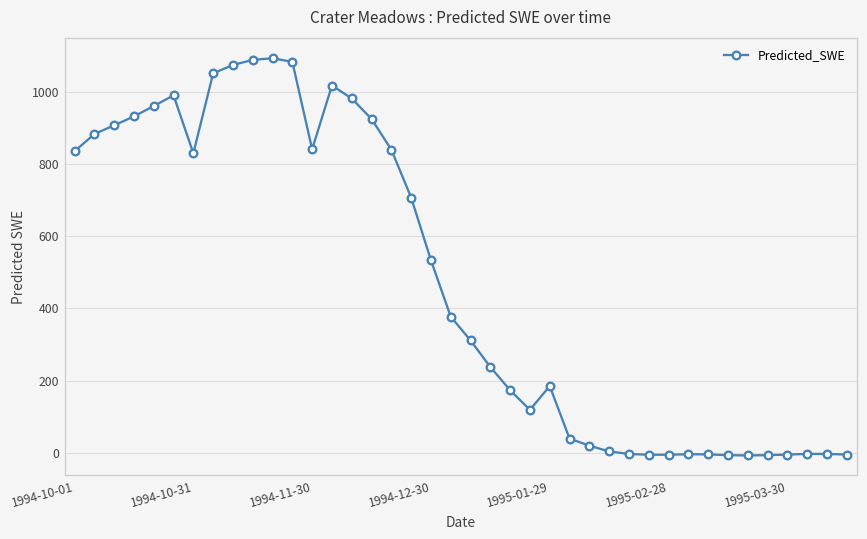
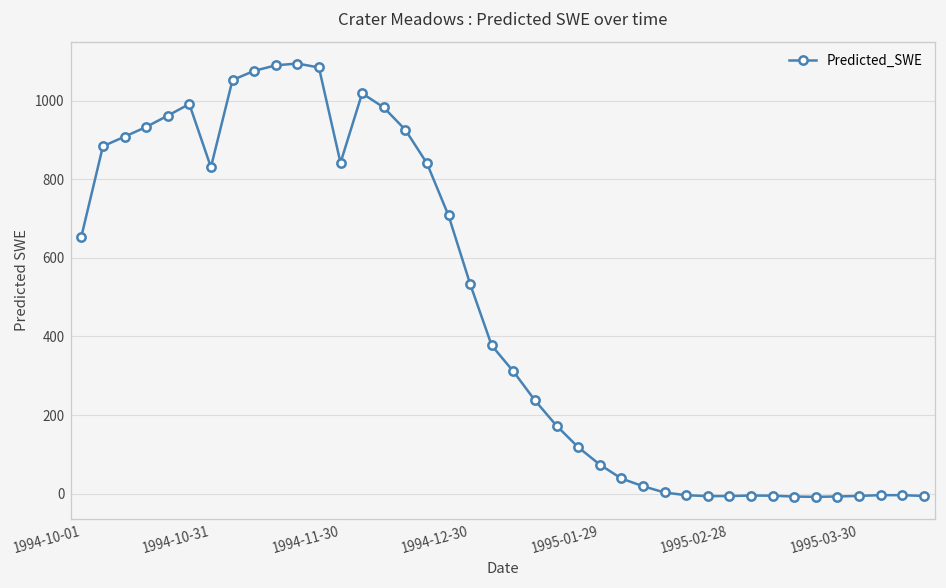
1994-10-01: 840 -> 650
1995-01-29: 180 -> 70
